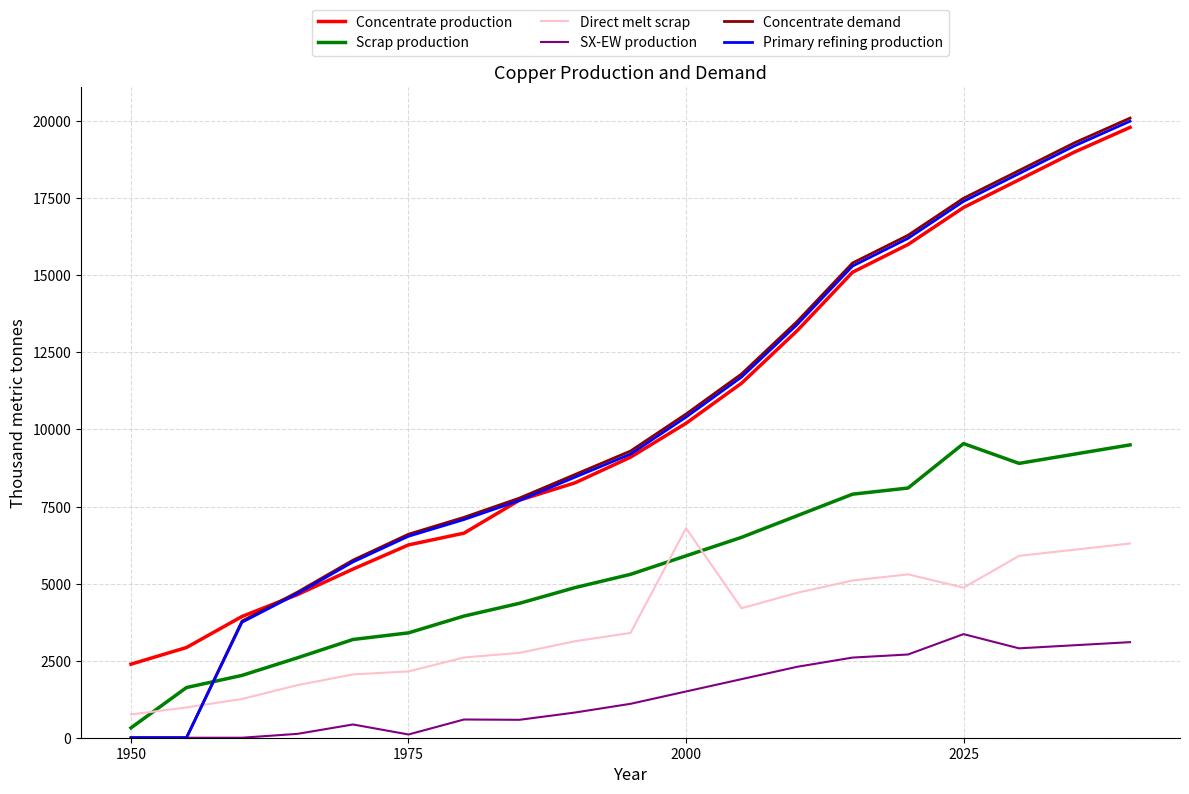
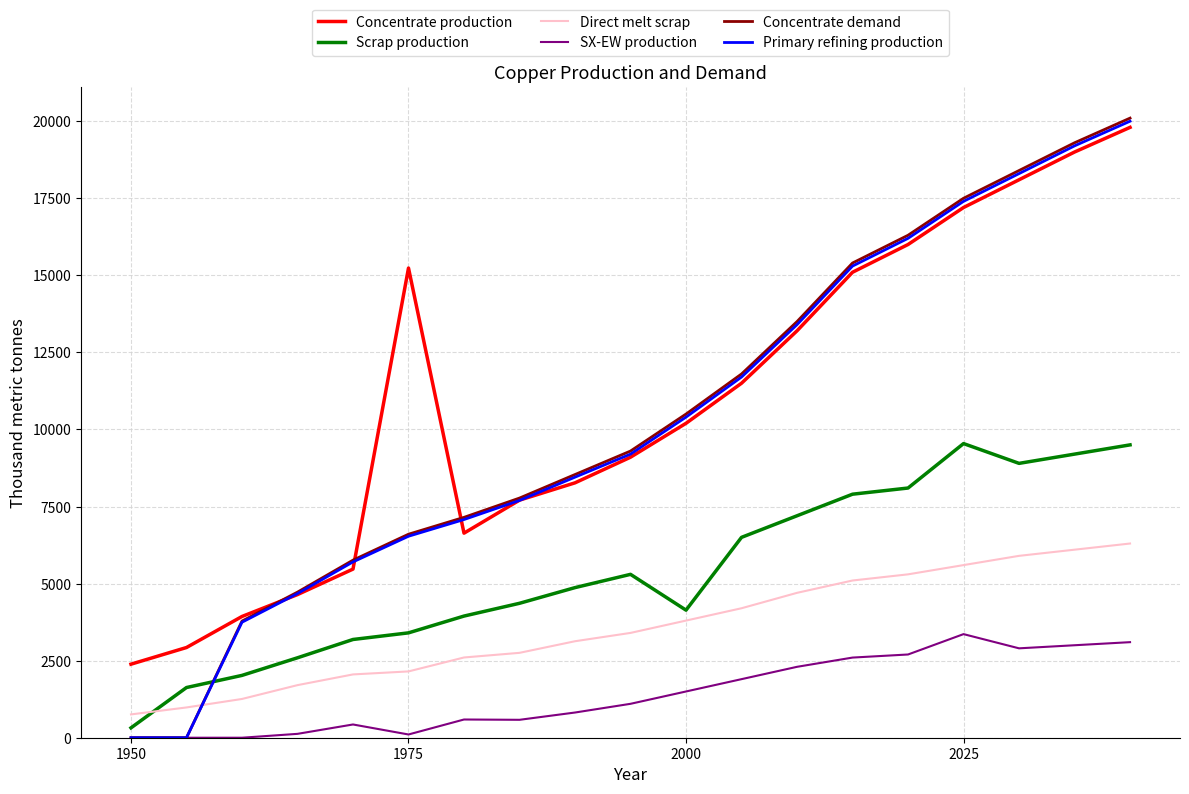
Concentrate production, 1975: 6300 -> 15200
Scrap production, 2000: 5900 -> 4100
Direct melt scrap, 2000: 6800 -> 3800
Direct melt scrap, 2025: 4900 -> 5600
